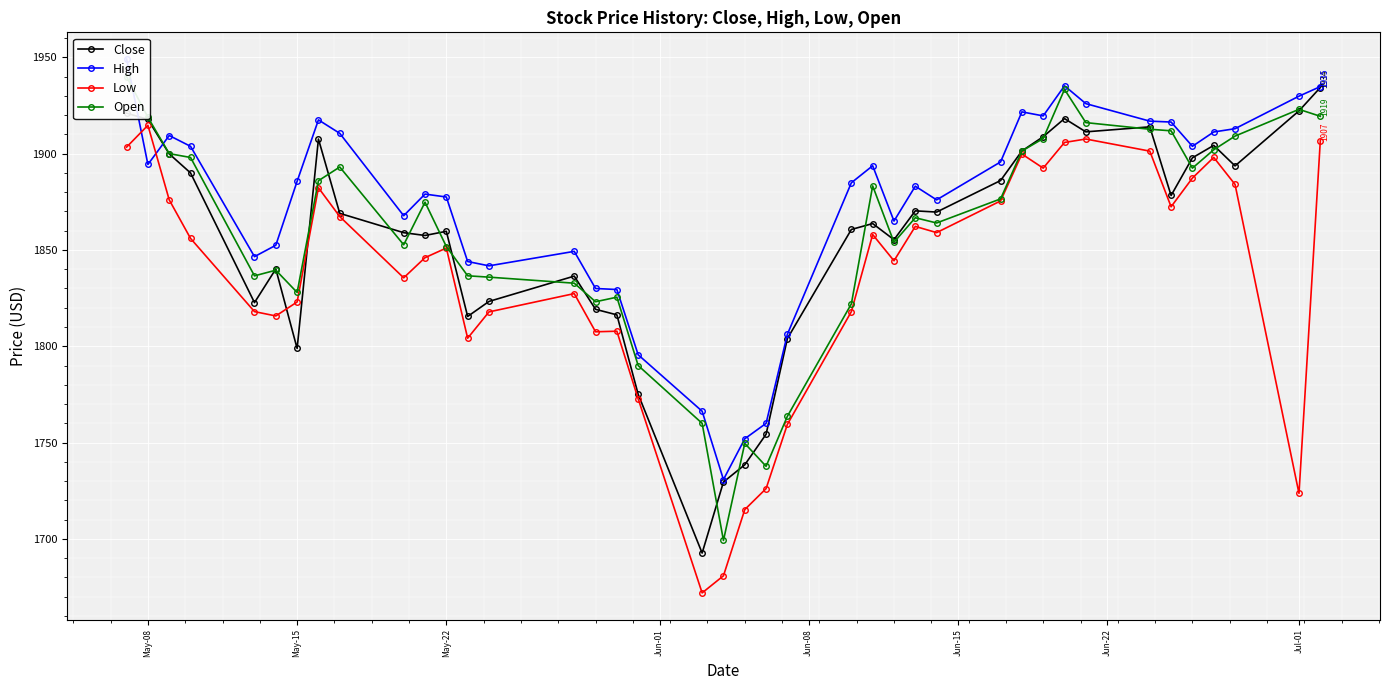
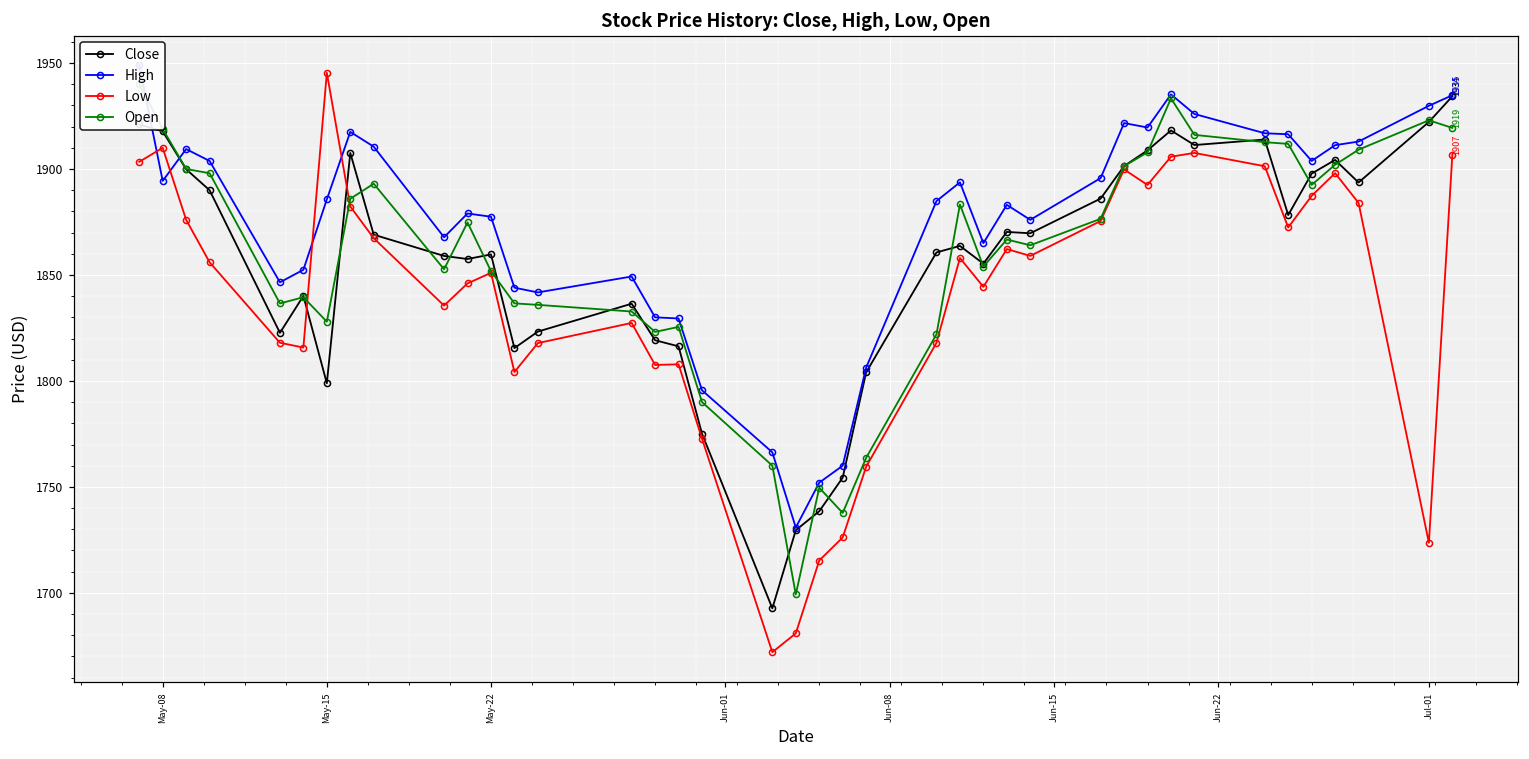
Low, May-08: 1915 -> 1910
Low, May-15: 1823 -> 1945
